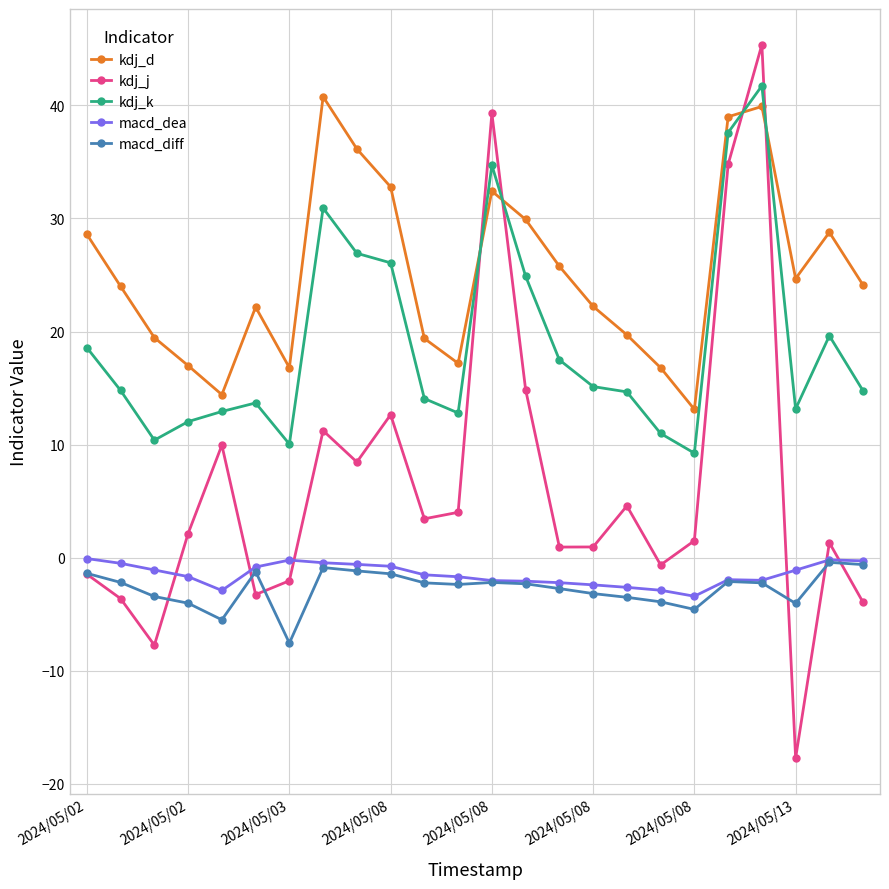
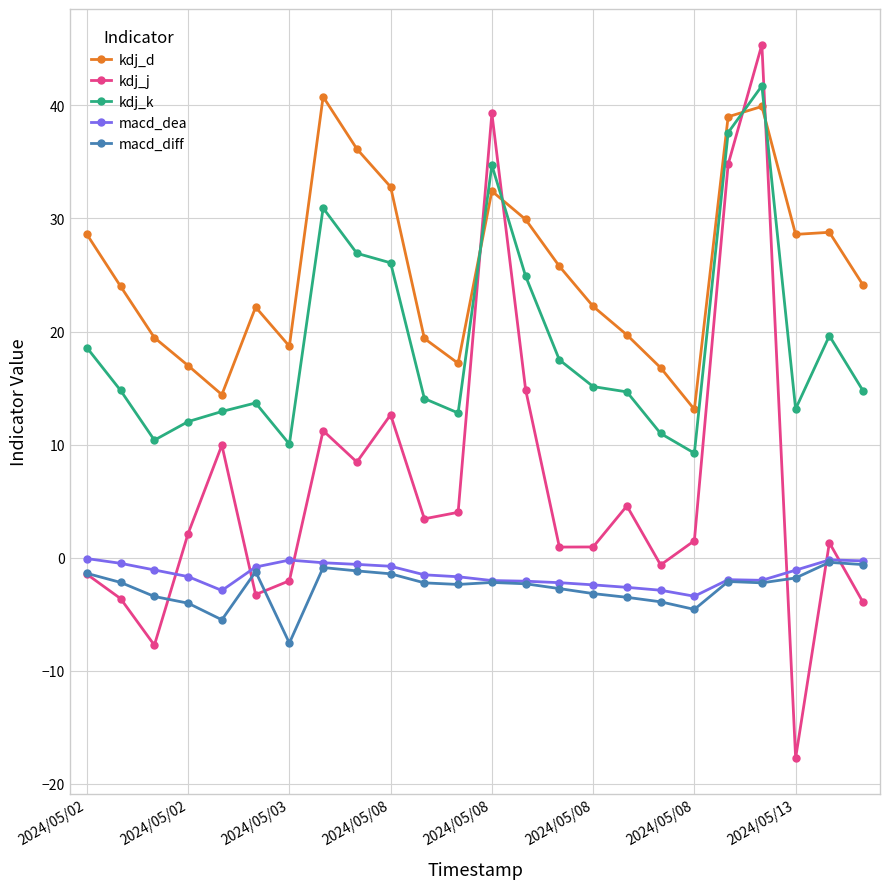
kdj_d, 2024/05/03: 16.8 -> 18.7
kdj_d, 2024/05/13: 24.7 -> 28.6
macd_diff, 2024/05/13: -4.0 -> -1.8
